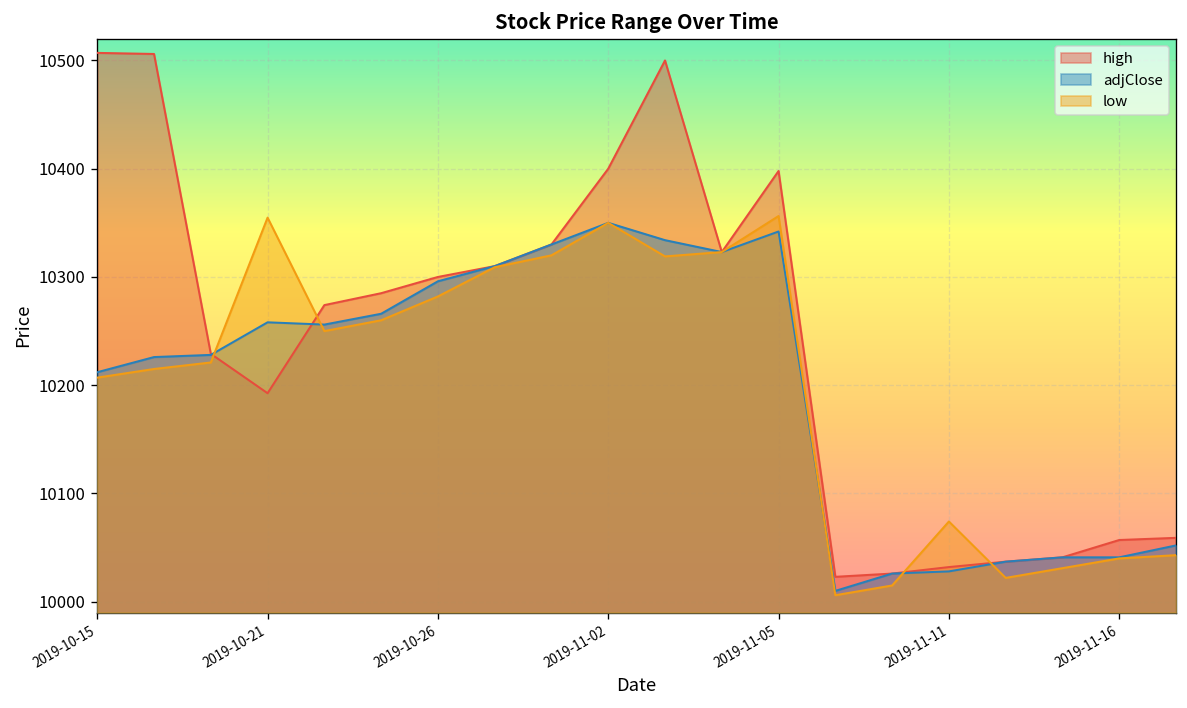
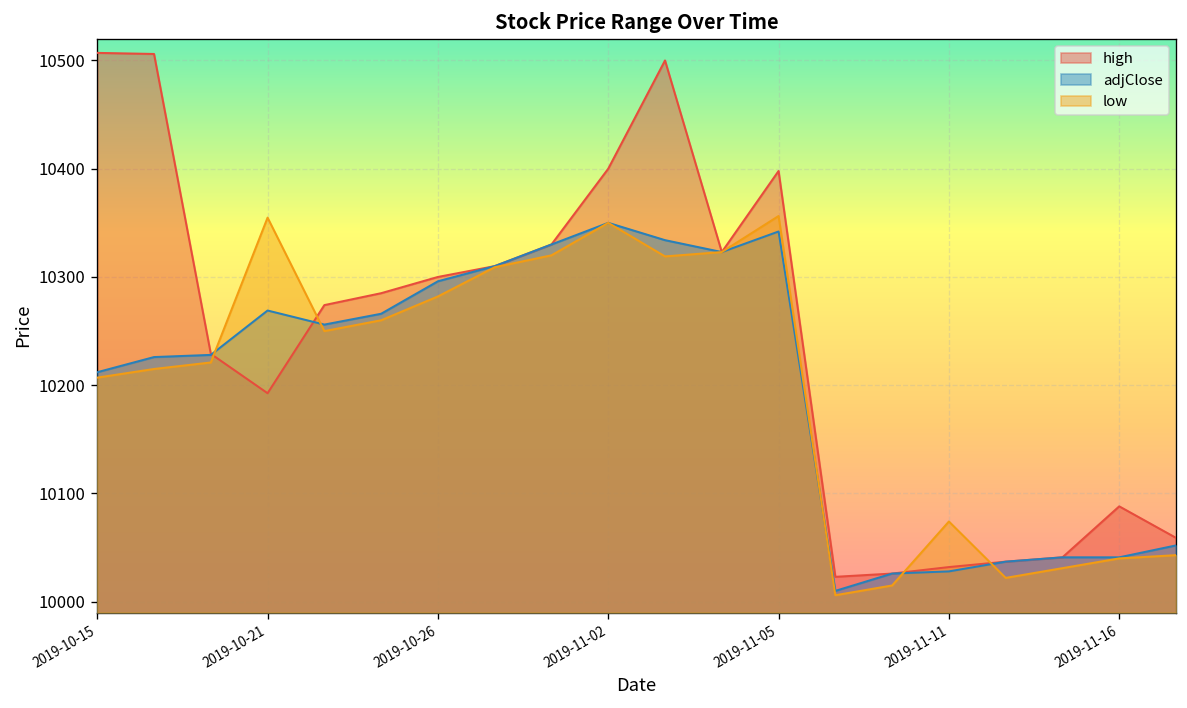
adjClose, 2019-10-21: 10260 -> 10270
high, 2019-11-16: 10060 -> 10090
